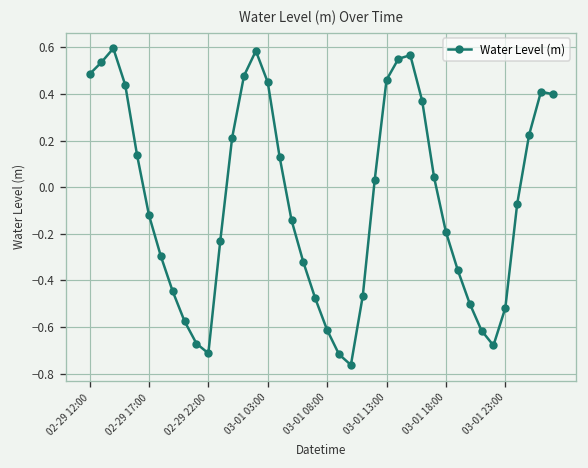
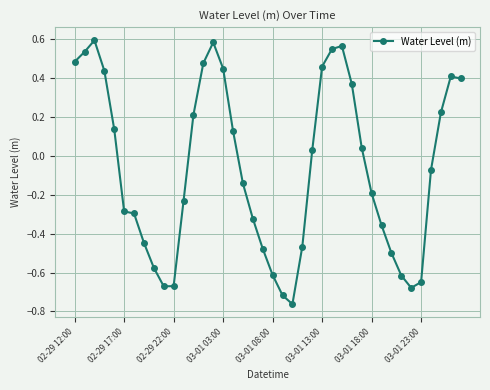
02-29 17:00: -0.12 -> -0.29
02-29 22:00: -0.71 -> -0.67
03-01 23:00: -0.52 -> -0.65
